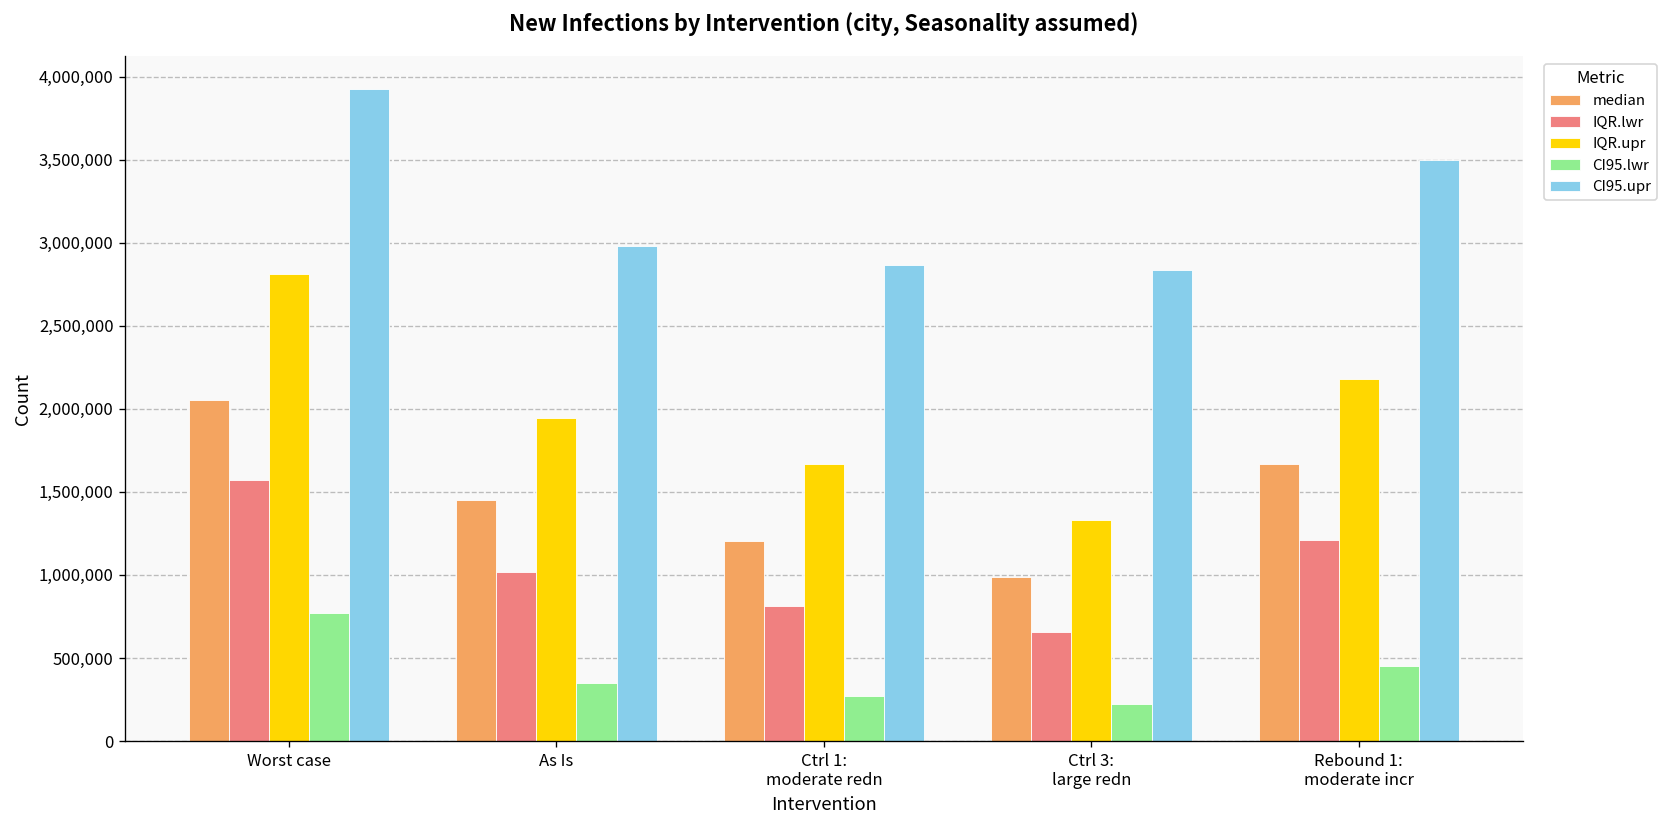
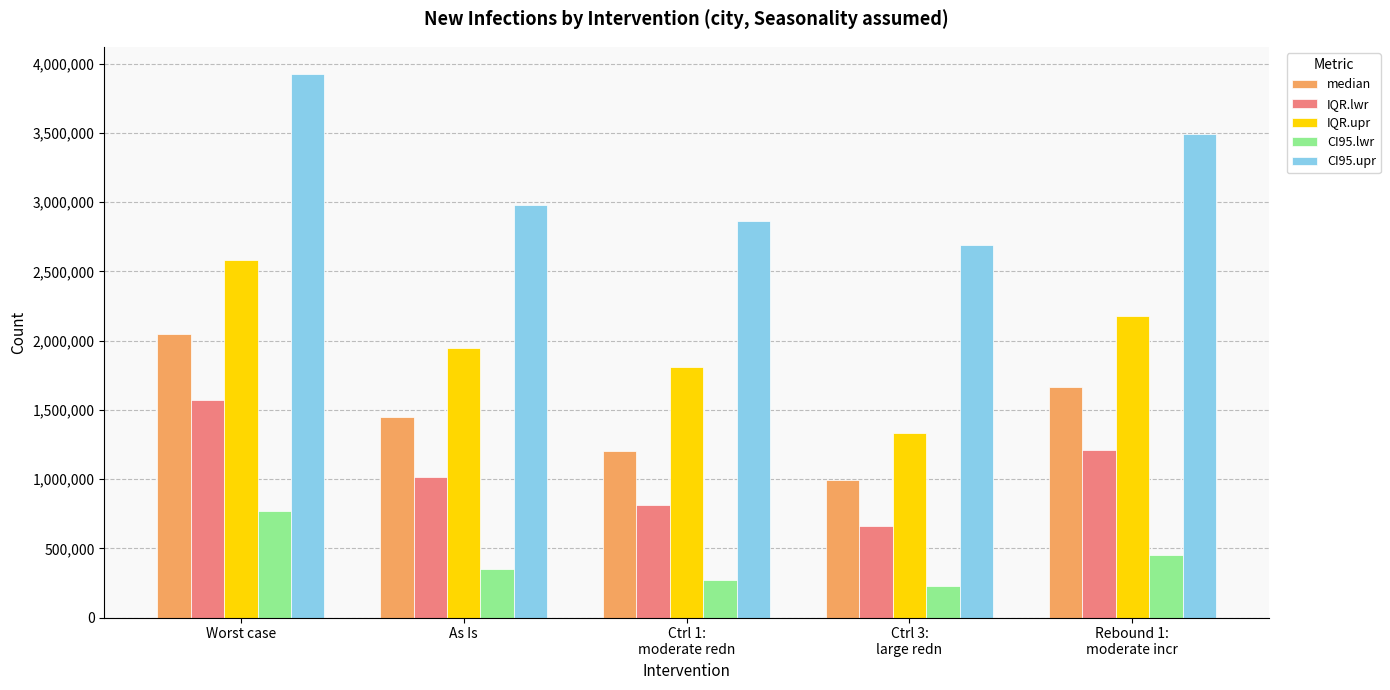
IQR.upr, Worst case: 2,810,000 -> 2,580,000
IQR.upr, Ctrl 1: moderate redn: 1,670,000 -> 1,810,000
CI95.upr, Ctrl 3: large redn: 2,830,000 -> 2,690,000
